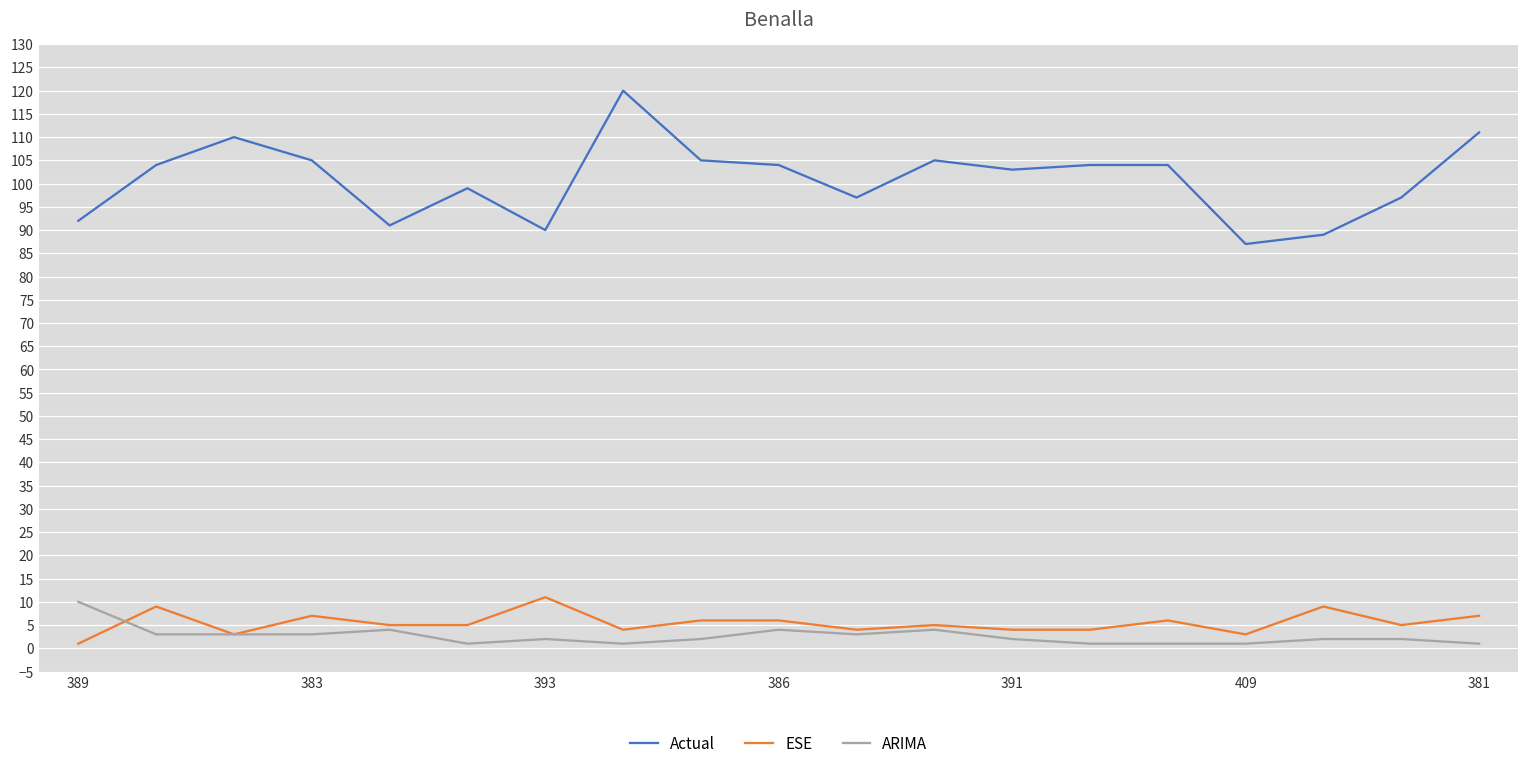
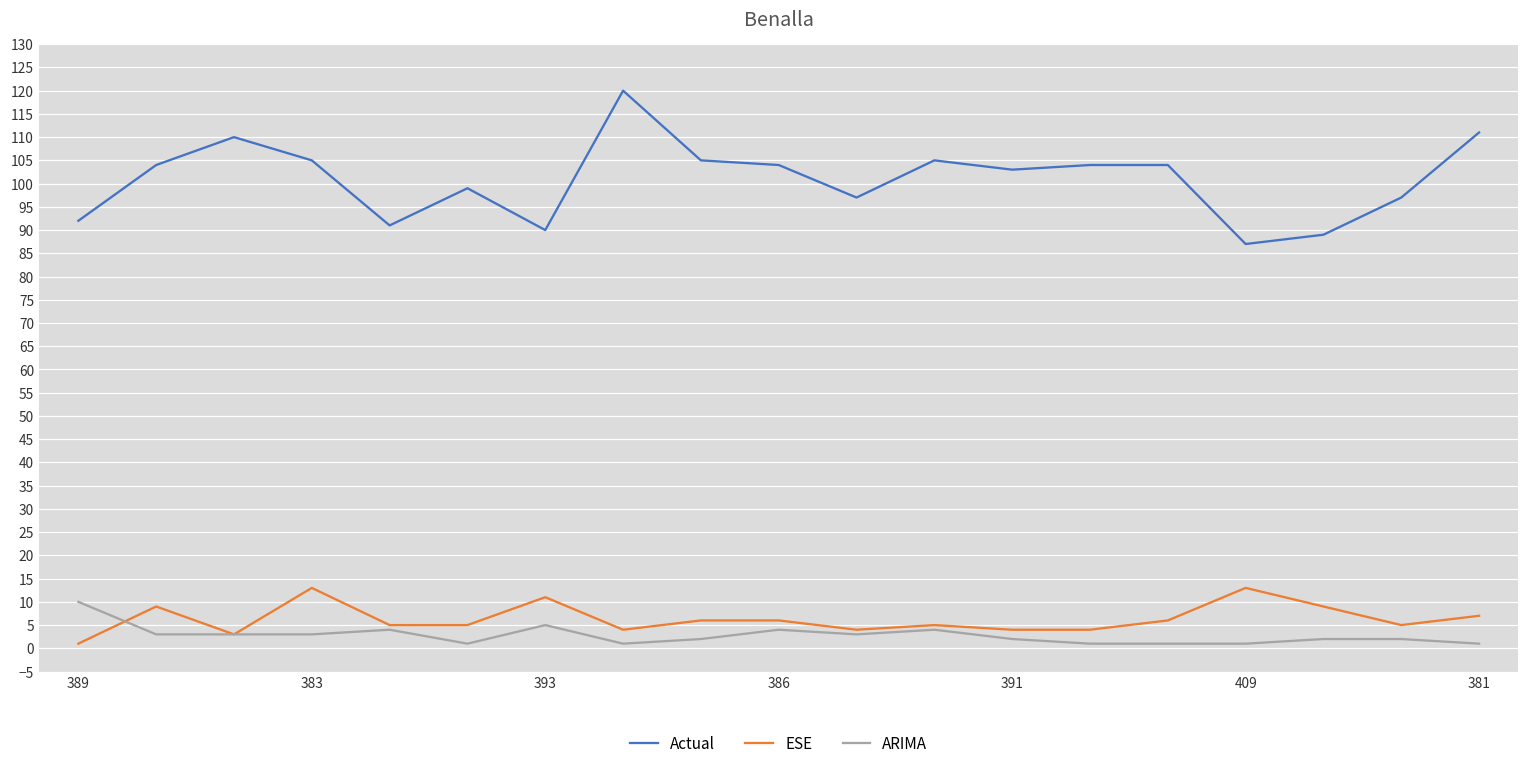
ESE, 383: 7 -> 13
ARIMA, 393: 2 -> 5
ESE, 409: 3 -> 13
